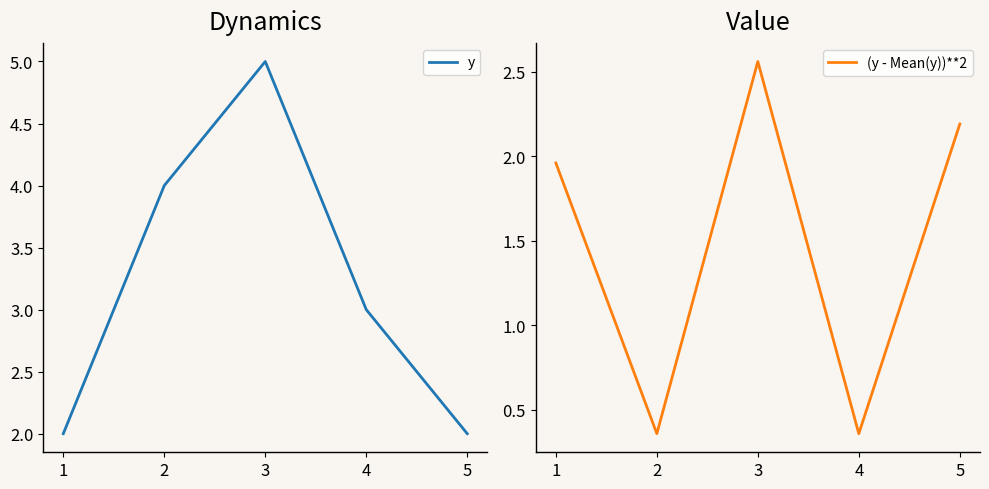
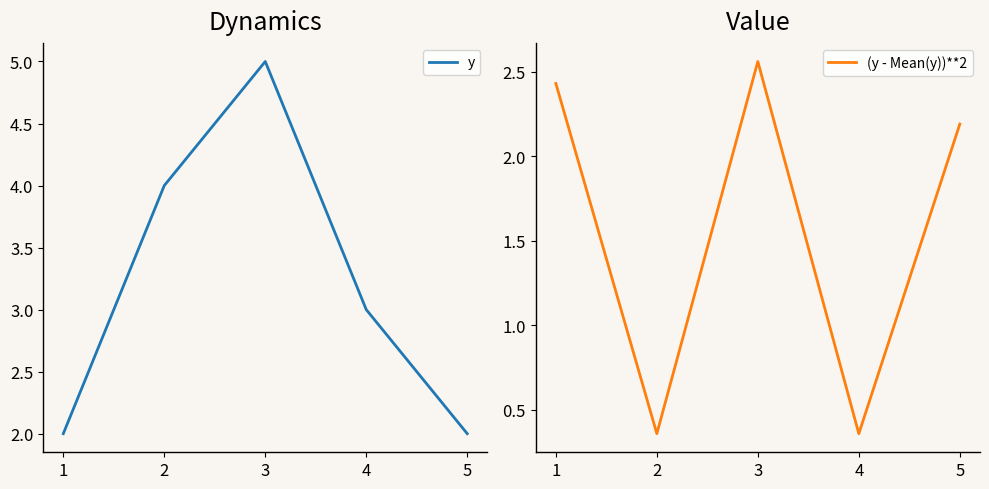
Value, 1: 1.96 -> 2.43
